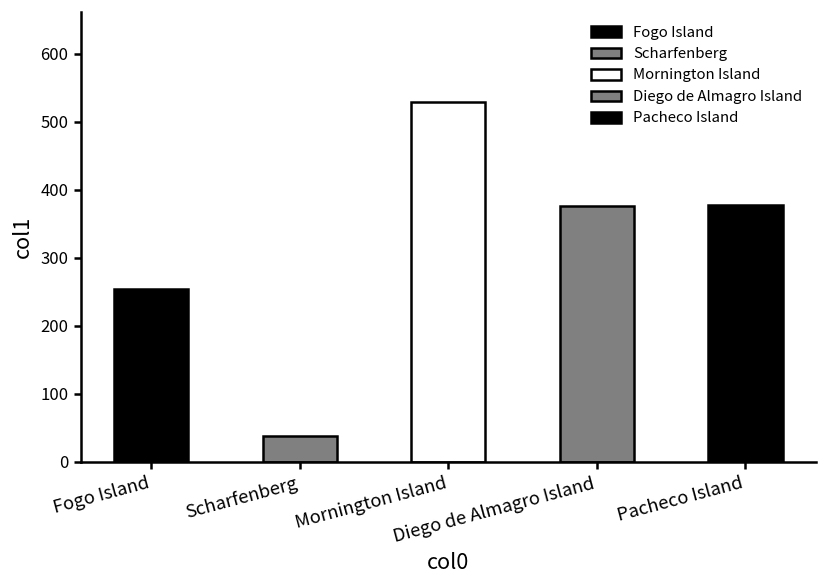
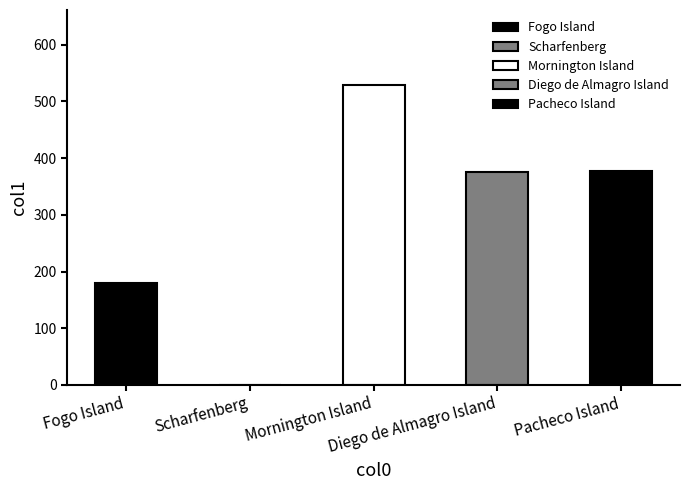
Fogo Island: 250 -> 180
Scharfenberg: 40 -> 0
